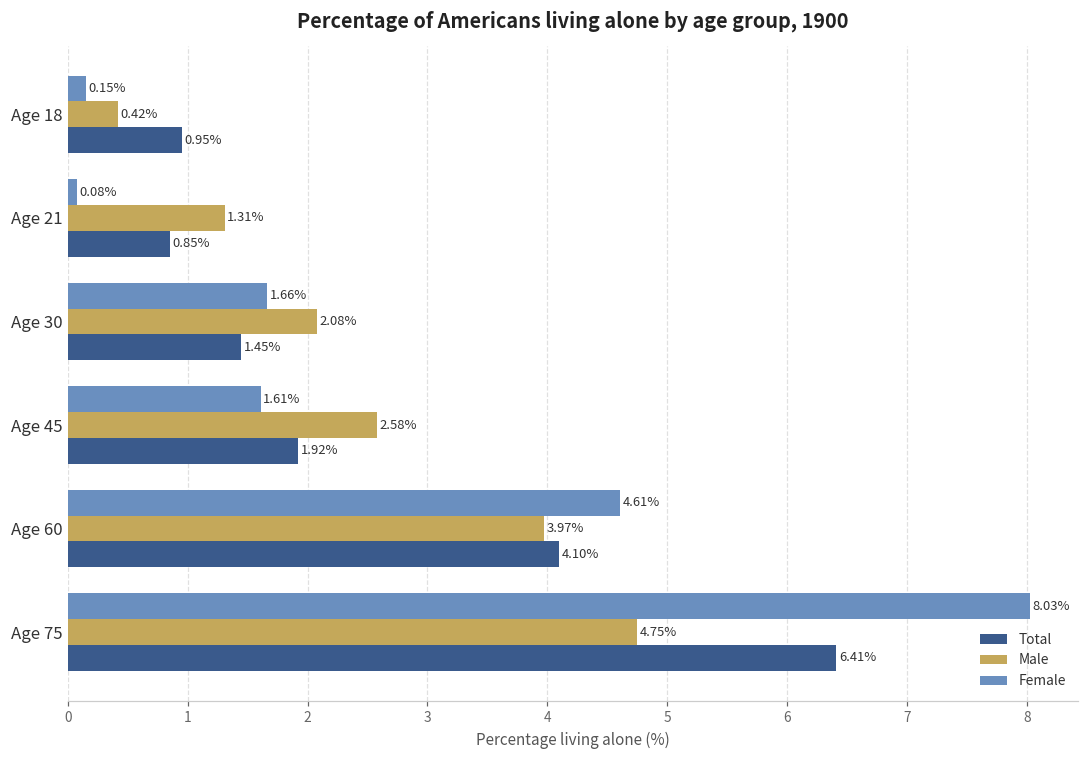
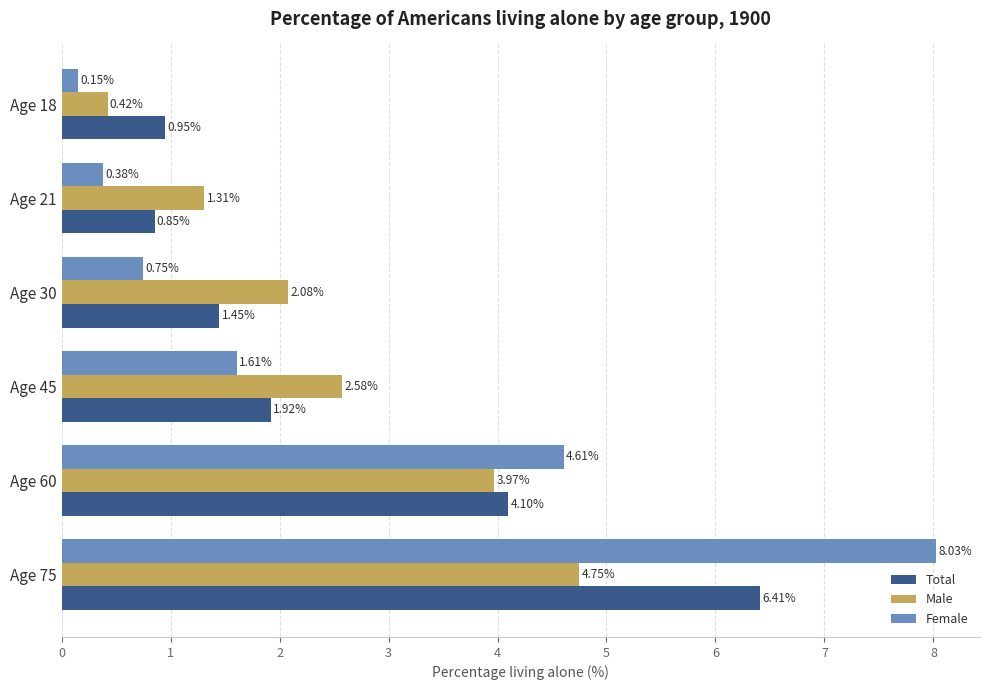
Female, Age 21: 0.08% -> 0.38%
Female, Age 30: 1.66% -> 0.75%
